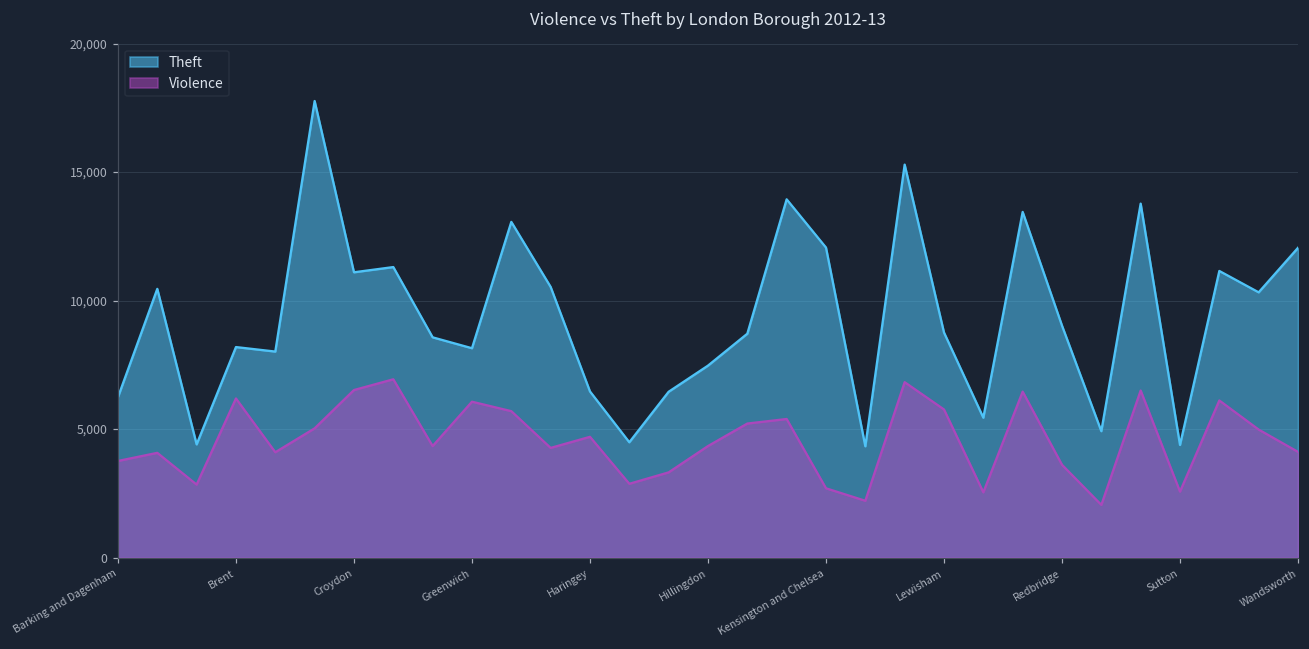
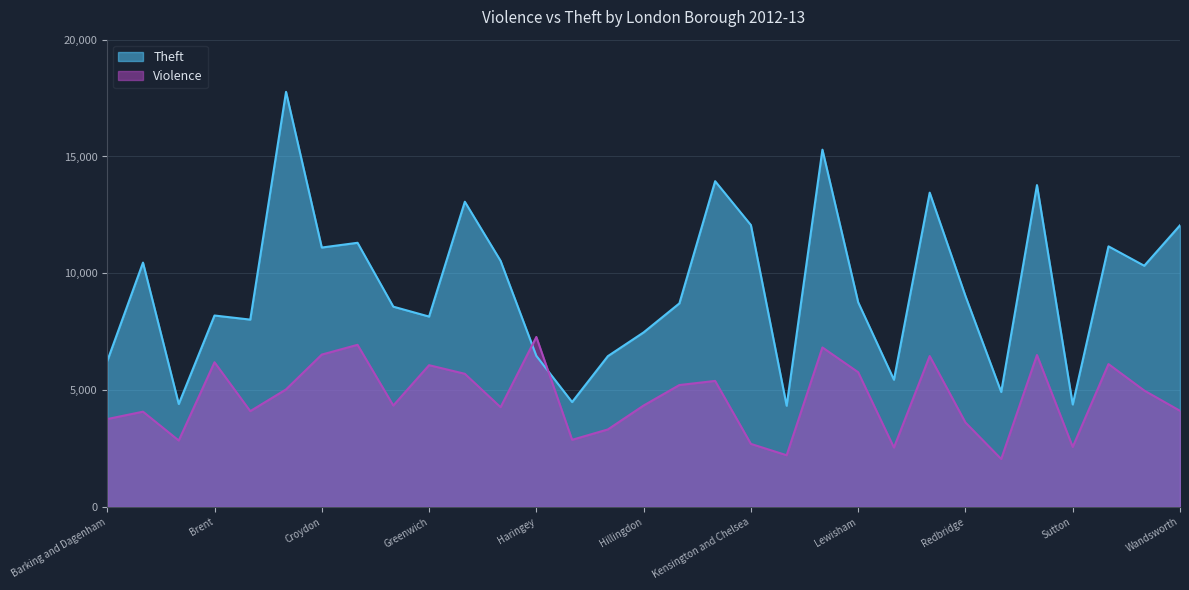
Violence, Haringey: 4,700 -> 7,300
